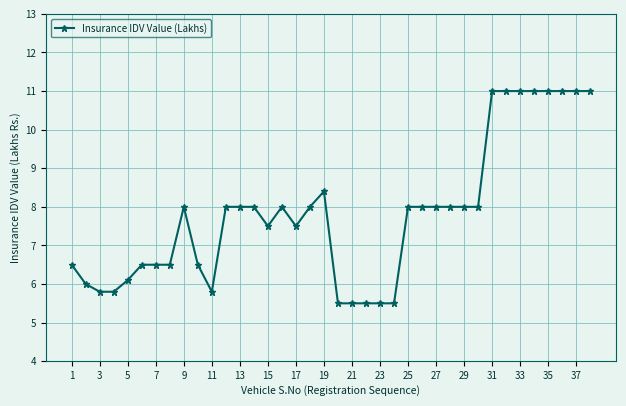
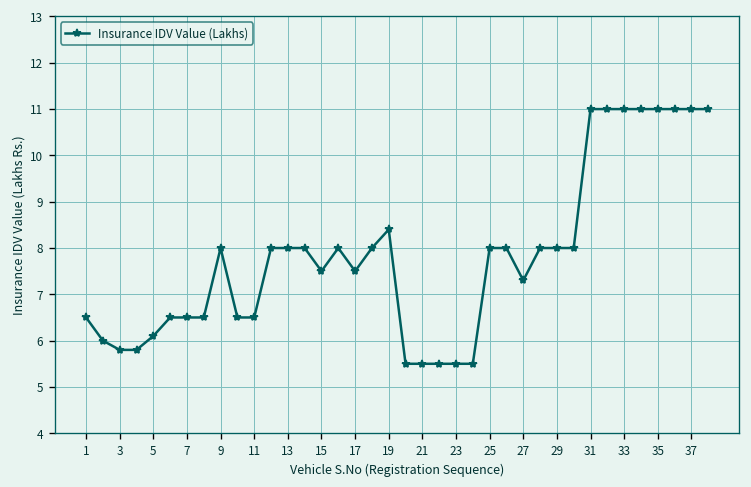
11: 5.8 -> 6.5
27: 8.0 -> 7.3
